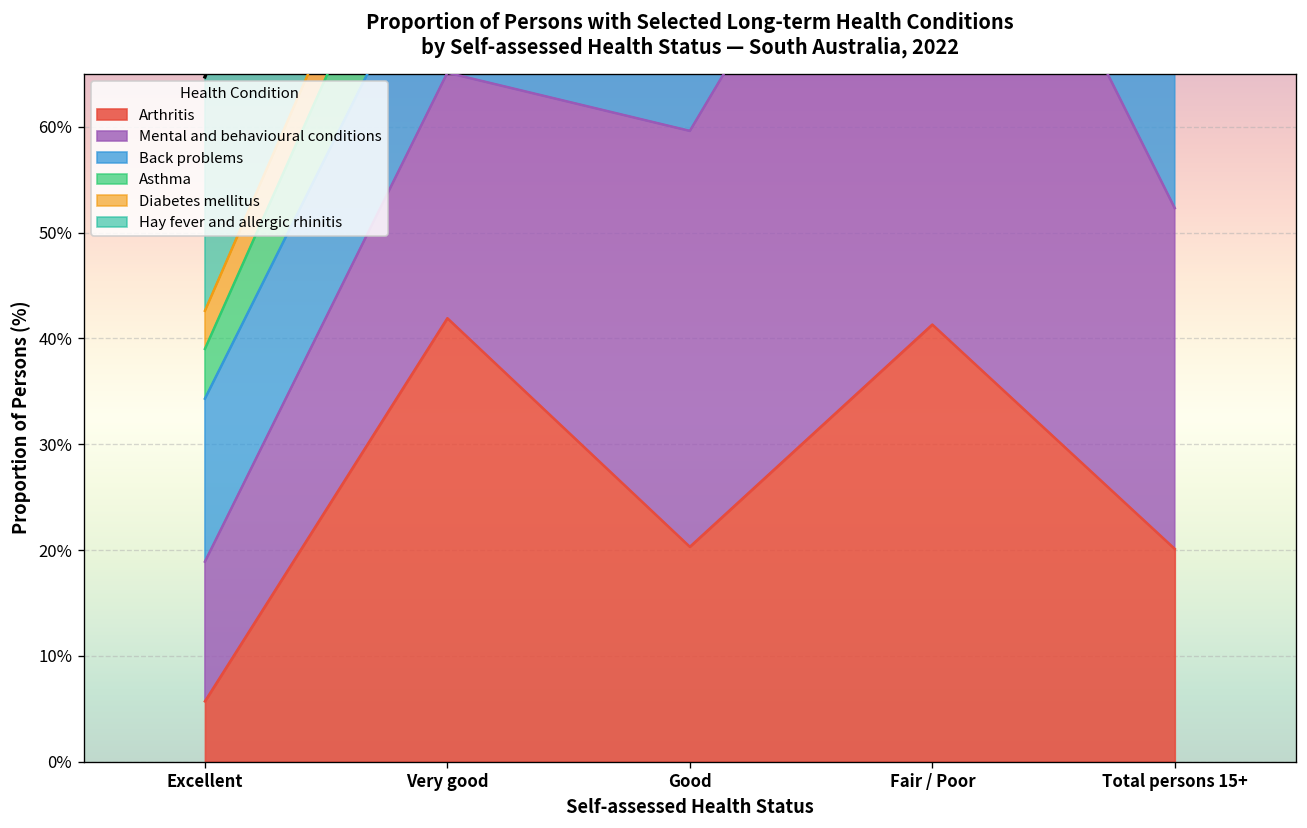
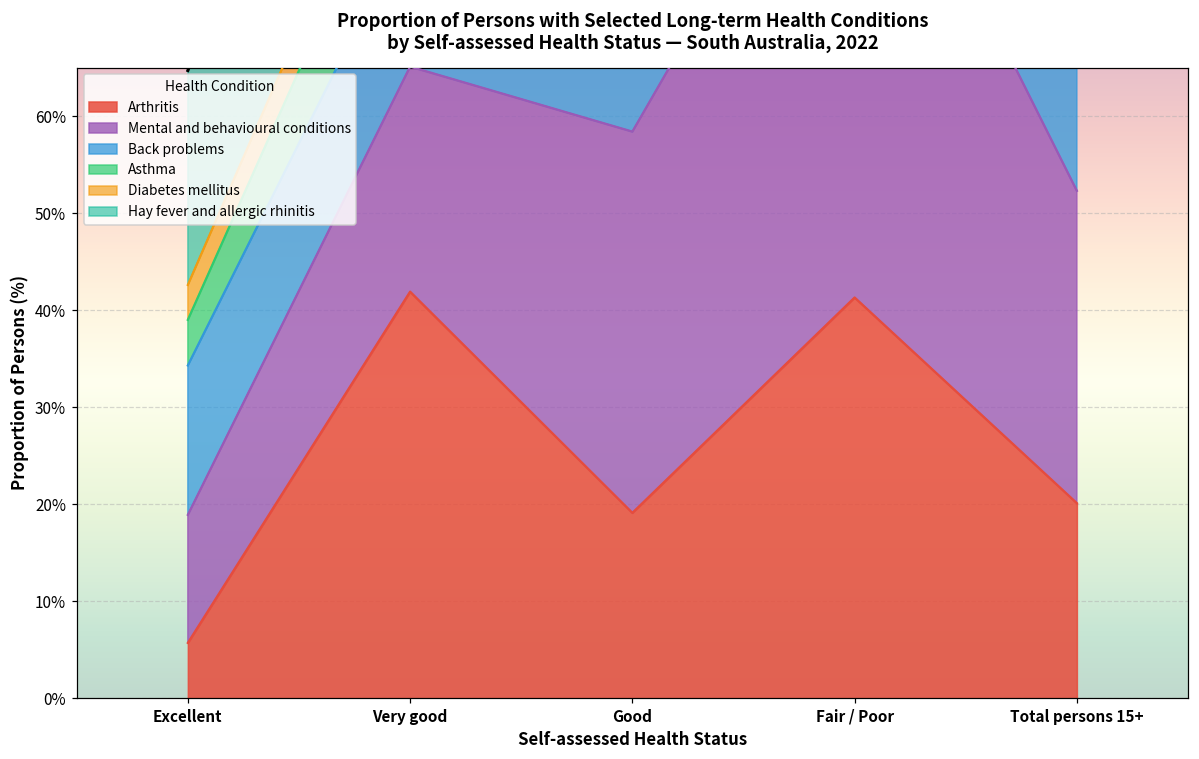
Arthritis, Good: 20% -> 19%
